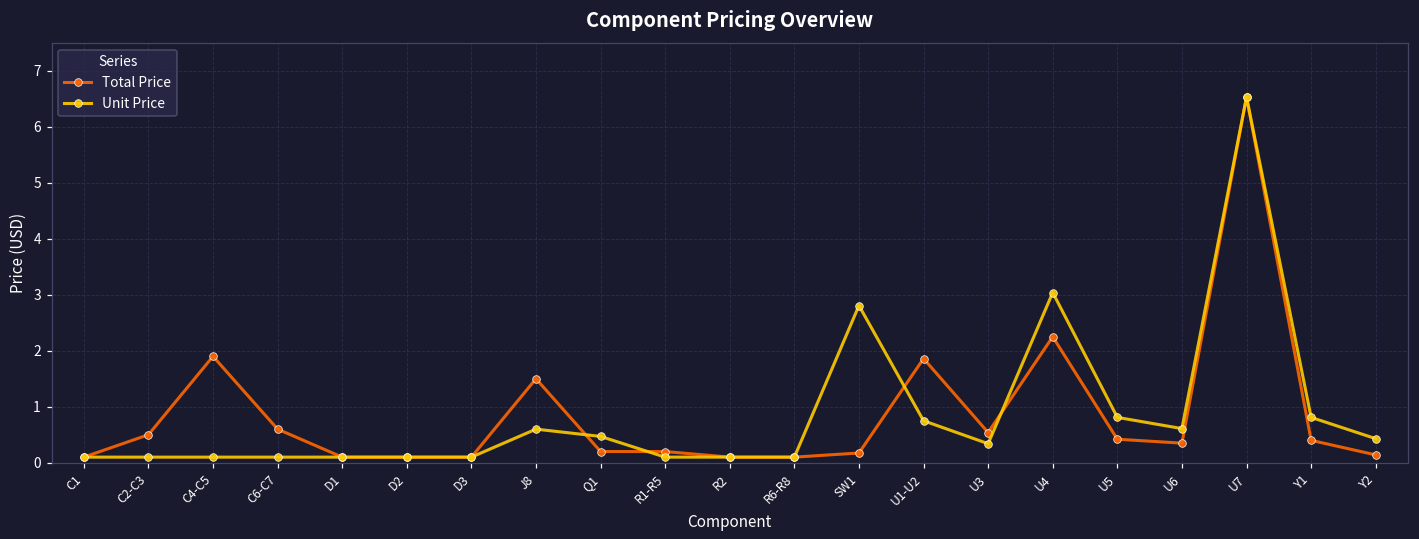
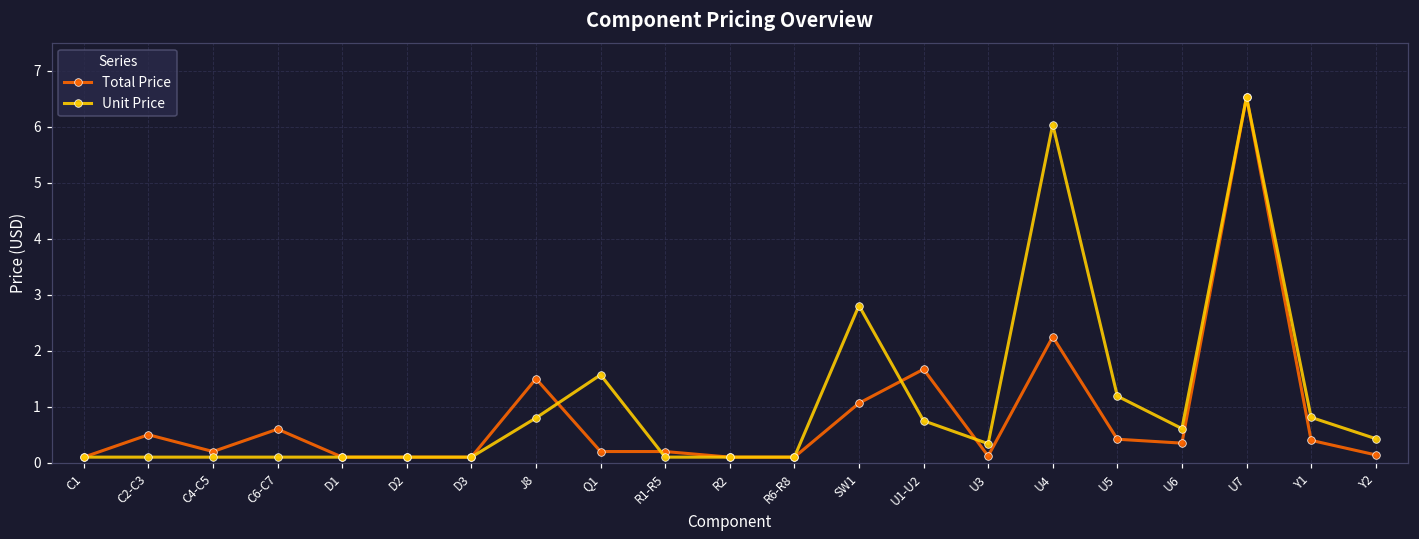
Total Price, C4-C5: 1.9 -> 0.2
Unit Price, J8: 0.6 -> 0.8
Unit Price, Q1: 0.5 -> 1.6
Total Price, SW1: 0.2 -> 1.1
Total Price, U1-U2: 1.9 -> 1.7
Total Price, U3: 0.5 -> 0.1
Unit Price, U4: 3.0 -> 6.0
Unit Price, U5: 0.8 -> 1.2
